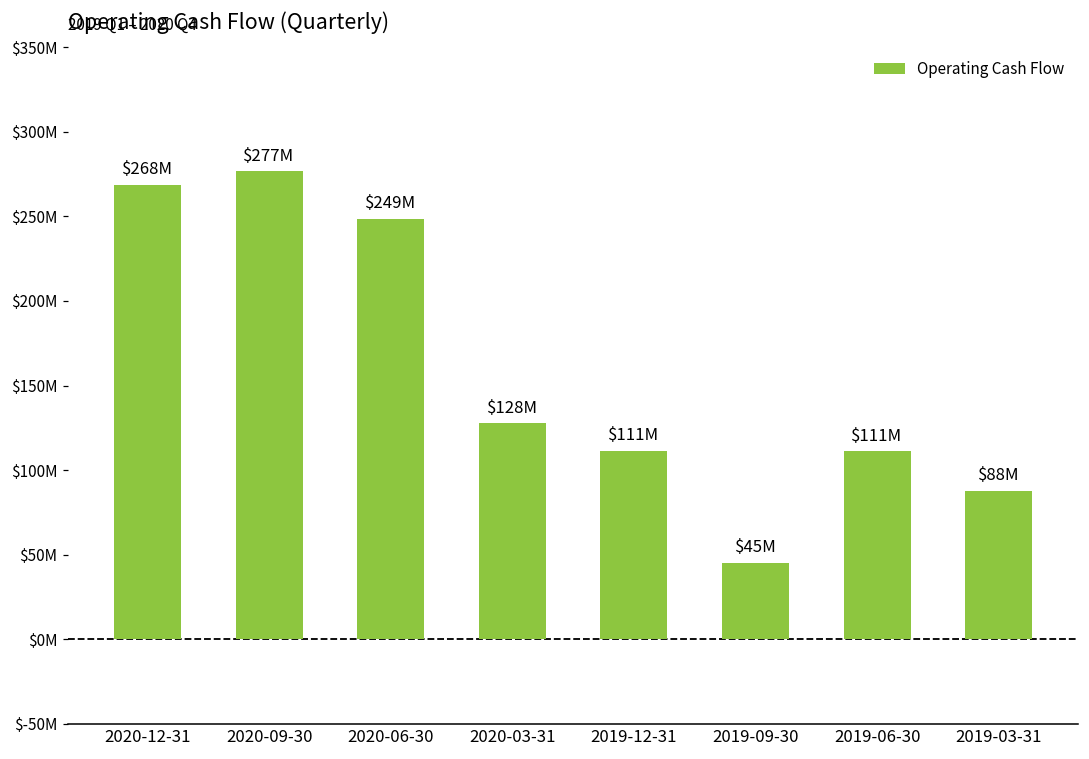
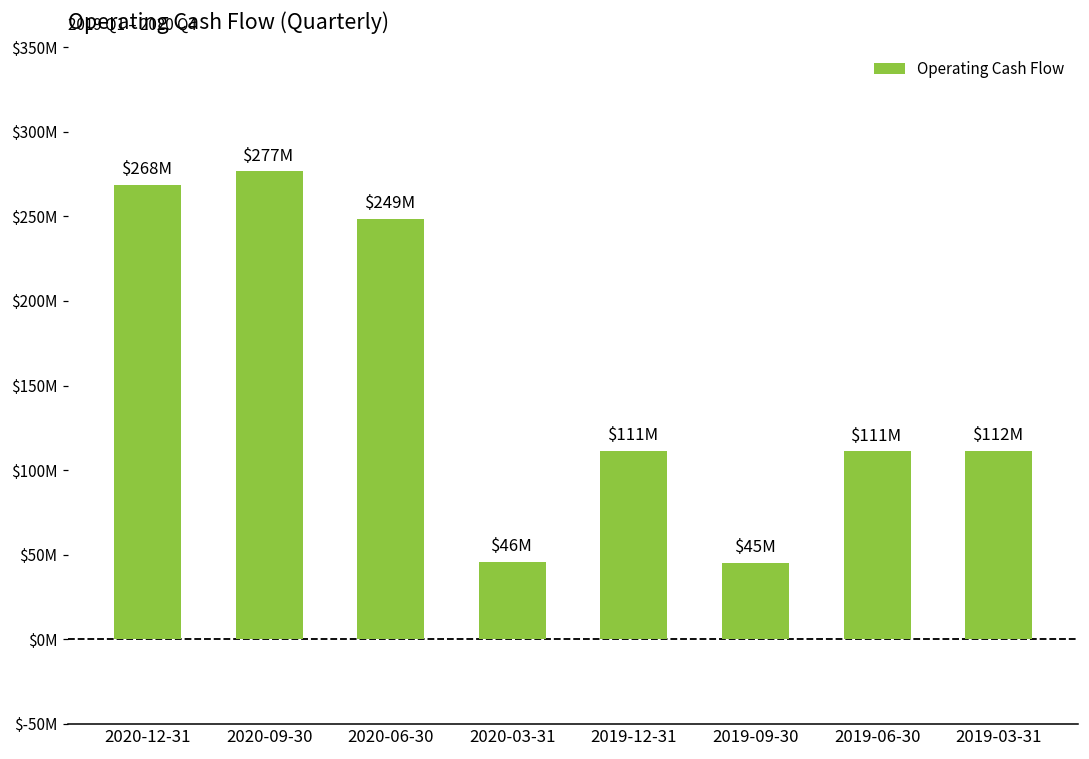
2020-03-31: $128M -> $46M
2019-03-31: $88M -> $112M
